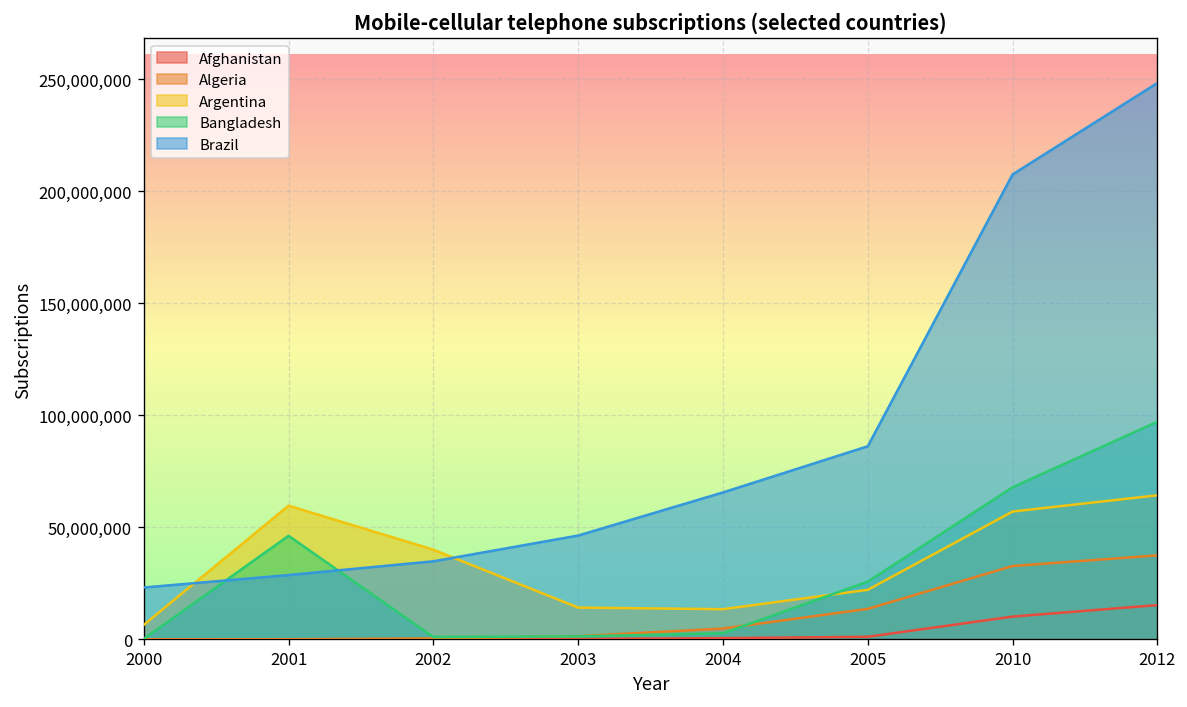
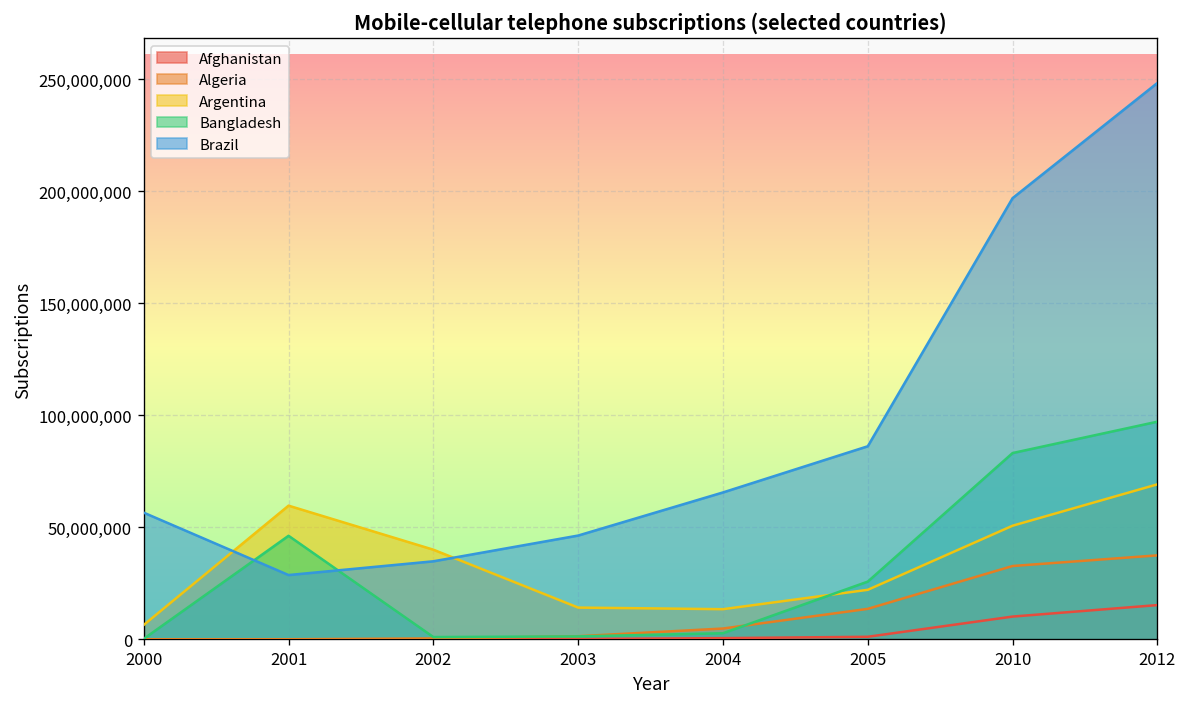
Brazil, 2000: 23,000,000 -> 57,000,000
Argentina, 2010: 57,000,000 -> 51,000,000
Bangladesh, 2010: 68,000,000 -> 83,000,000
Brazil, 2010: 208,000,000 -> 197,000,000
Argentina, 2012: 64,000,000 -> 69,000,000
